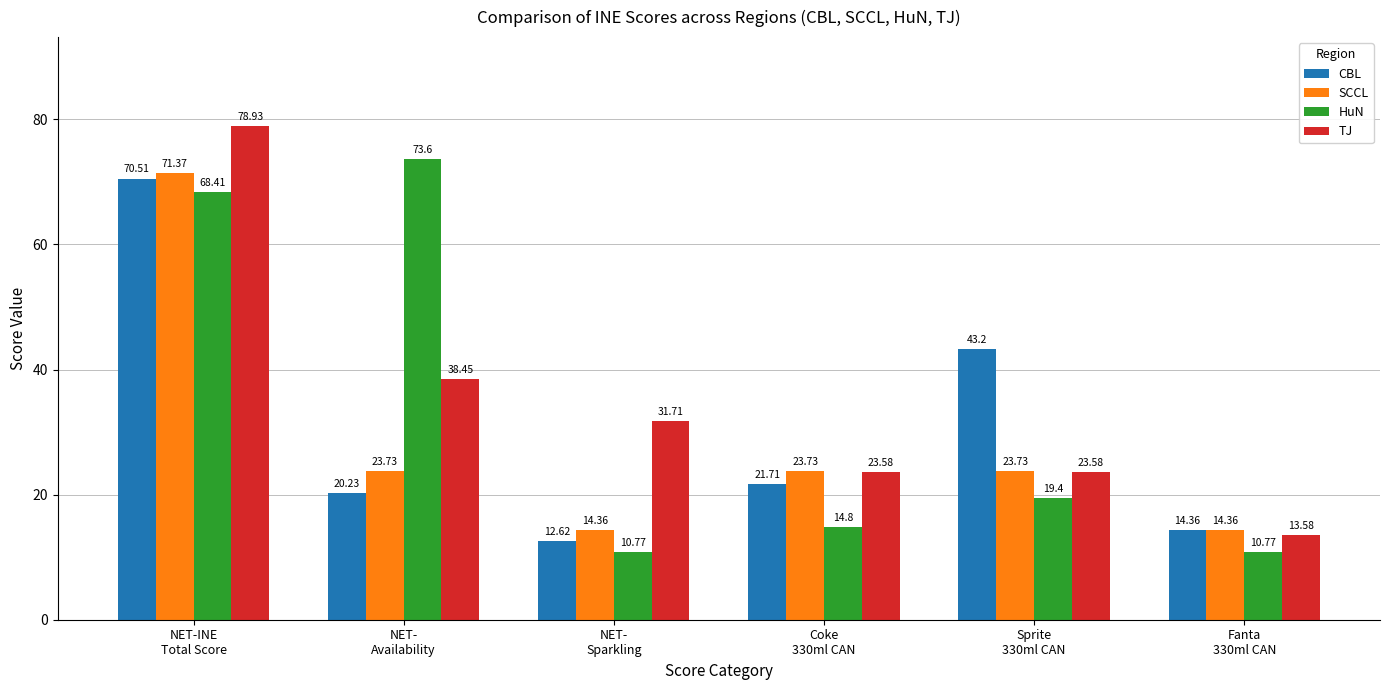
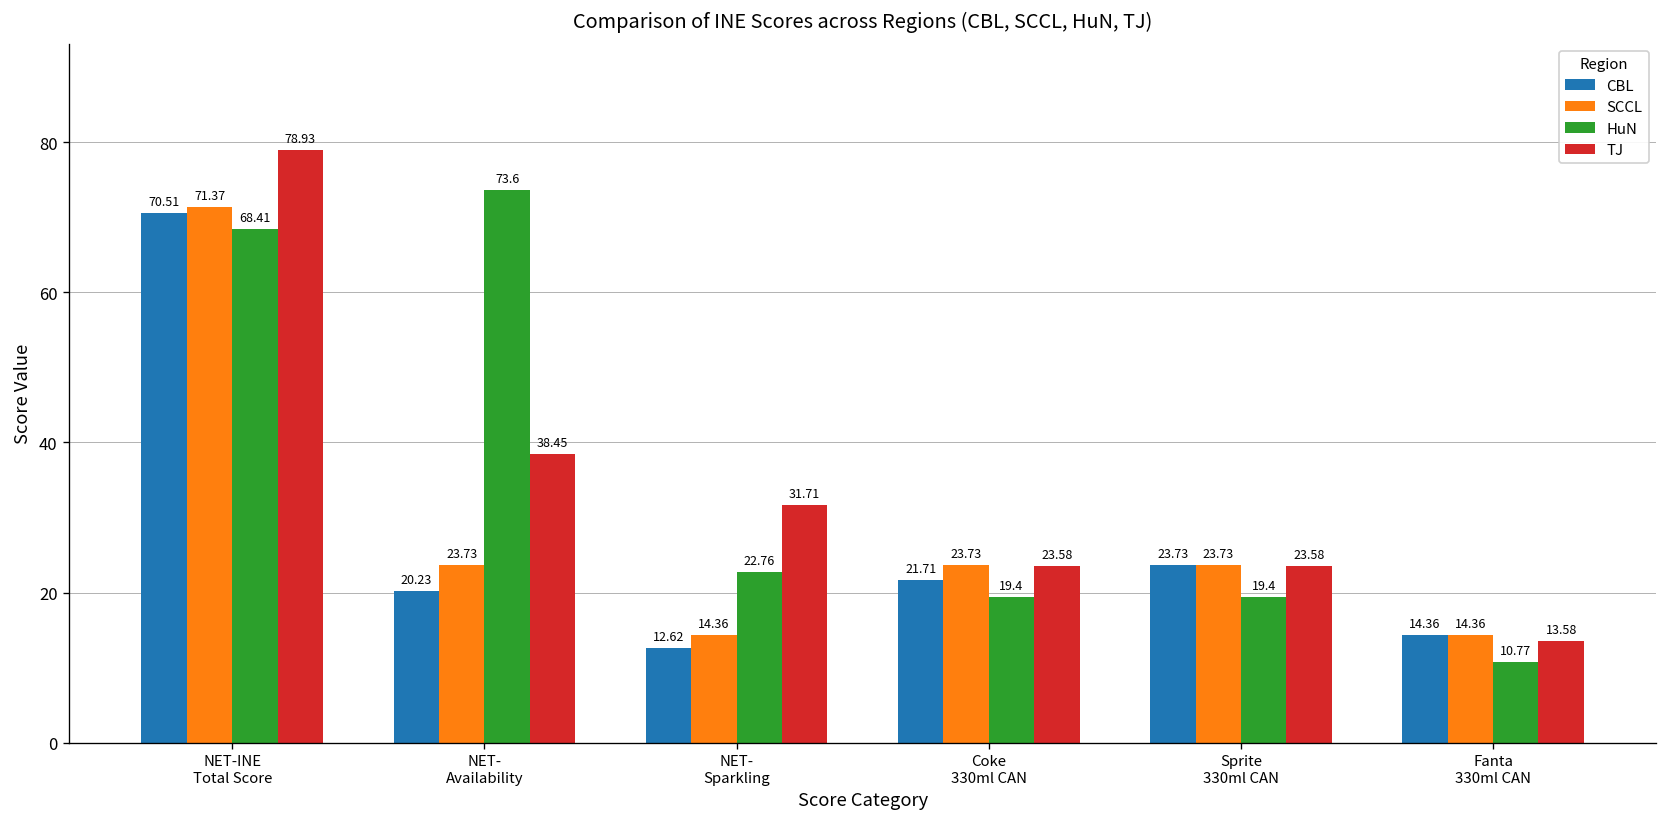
HuN, NET- Sparkling: 10.77 -> 22.76
HuN, Coke 330ml CAN: 14.8 -> 19.4
CBL, Sprite 330ml CAN: 43.2 -> 23.73
